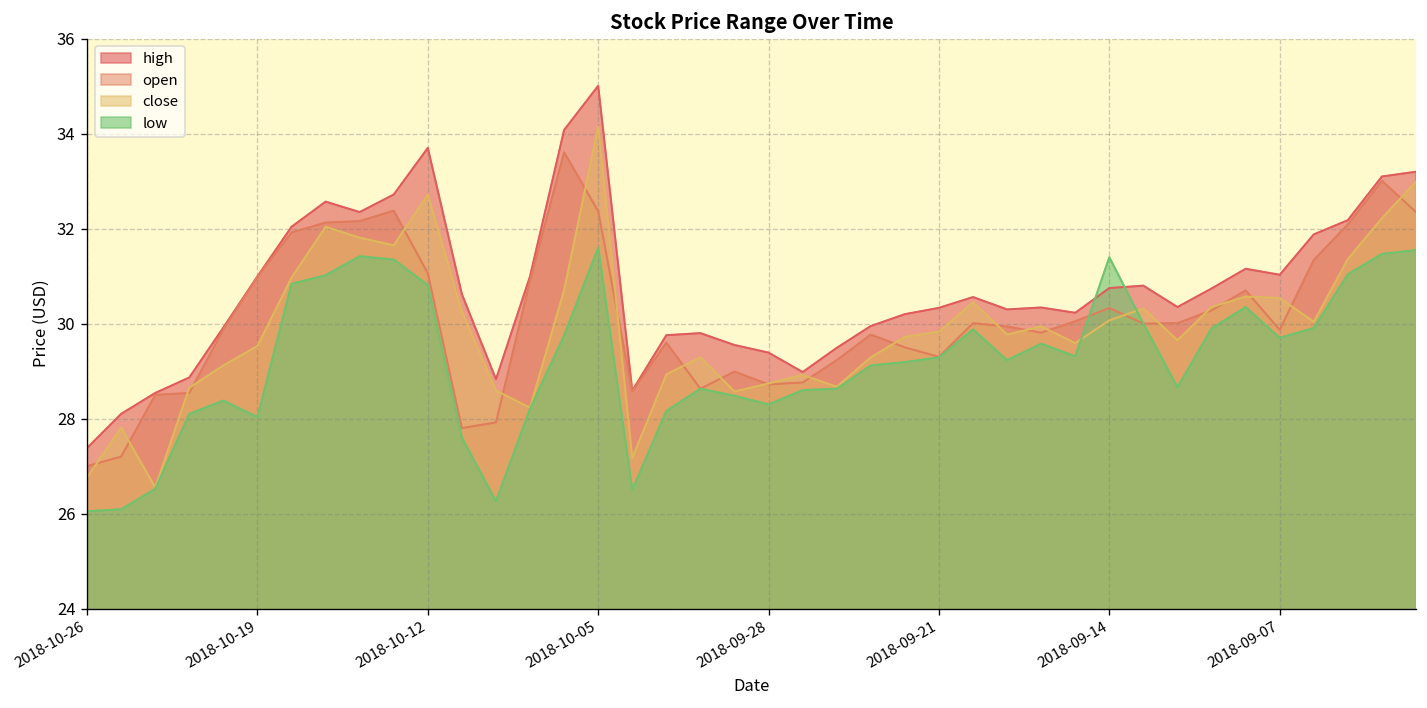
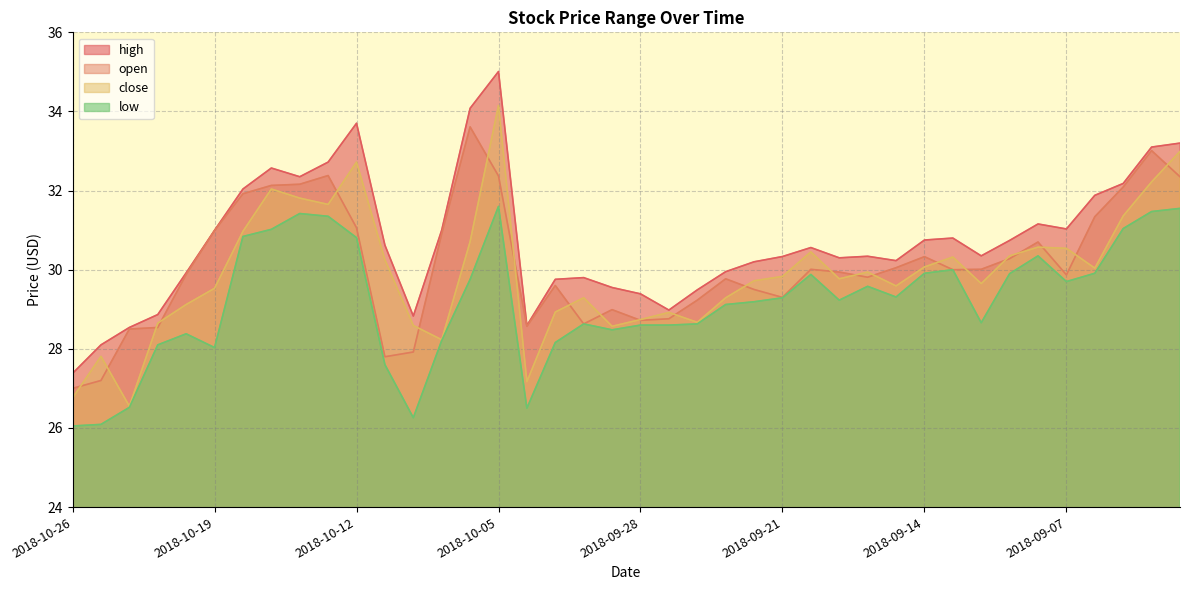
low, 2018-09-28: 28.3 -> 28.6
low, 2018-09-14: 31.4 -> 29.9
